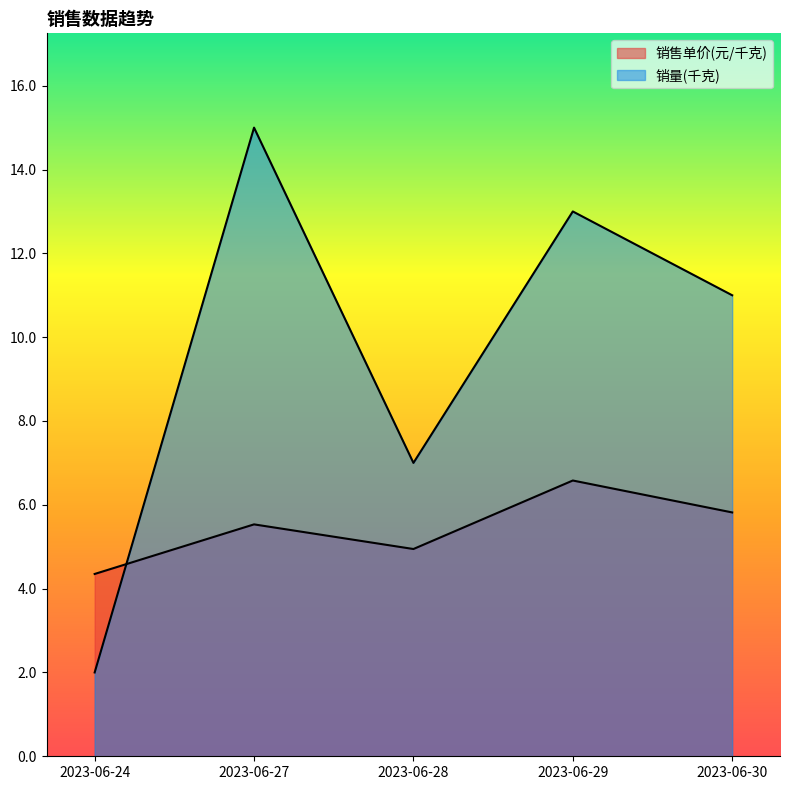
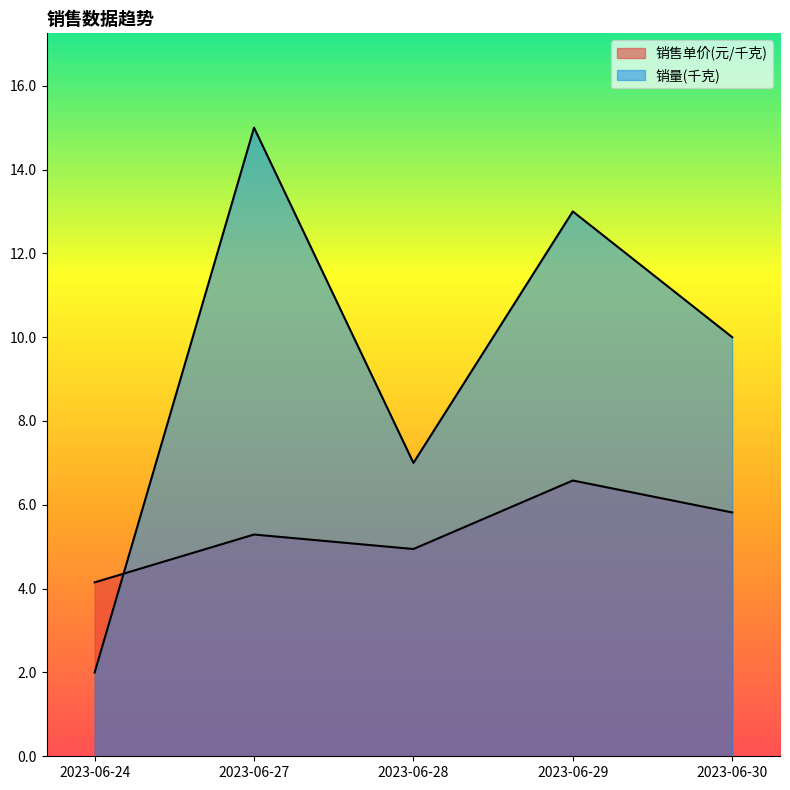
销售单价(元/千克), 2023-06-24: 4.4 -> 4.2
销售单价(元/千克), 2023-06-27: 5.5 -> 5.3
销量(千克), 2023-06-30: 11 -> 10
